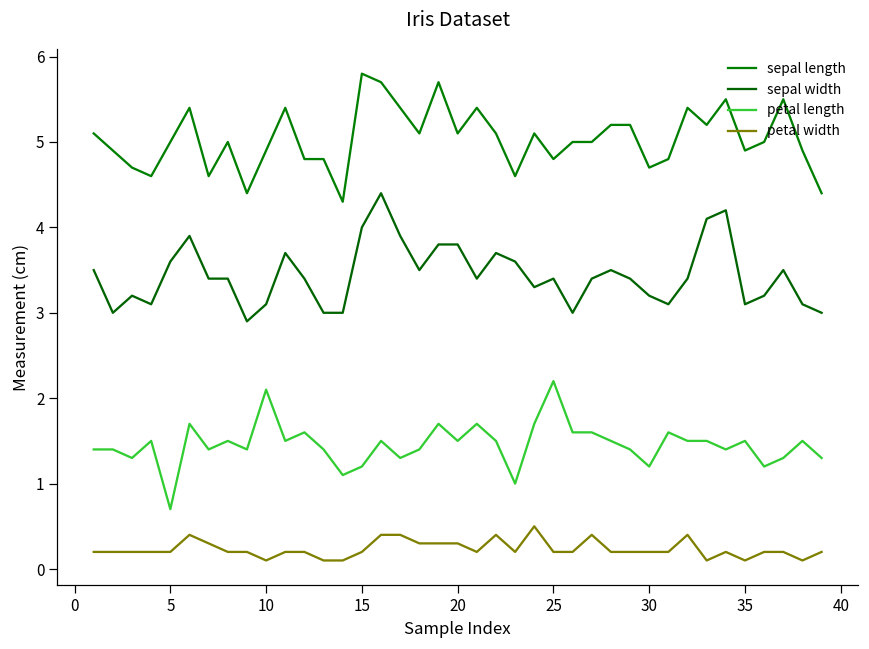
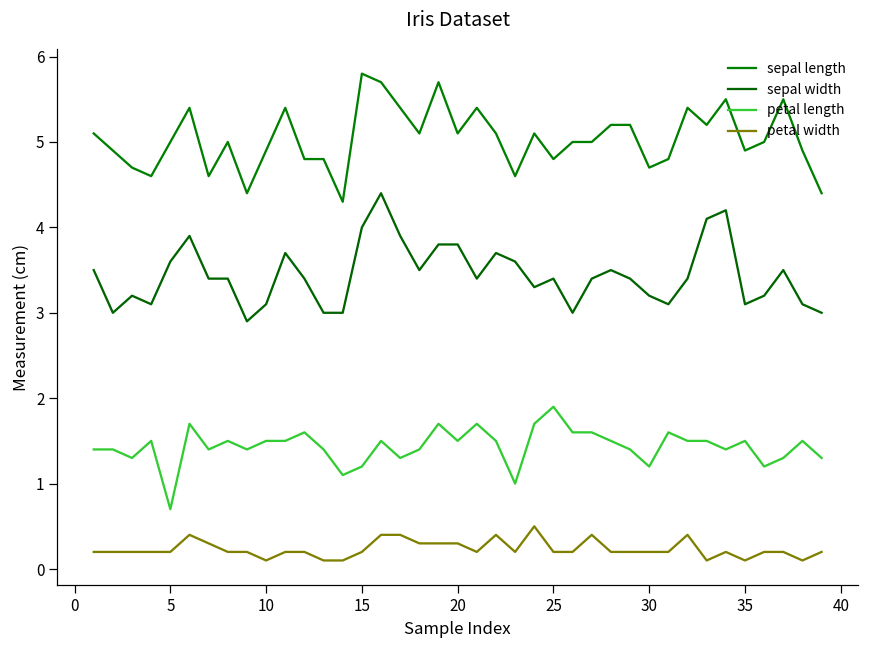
petal length, 10: 2.1 -> 1.5
petal length, 25: 2.2 -> 1.9
